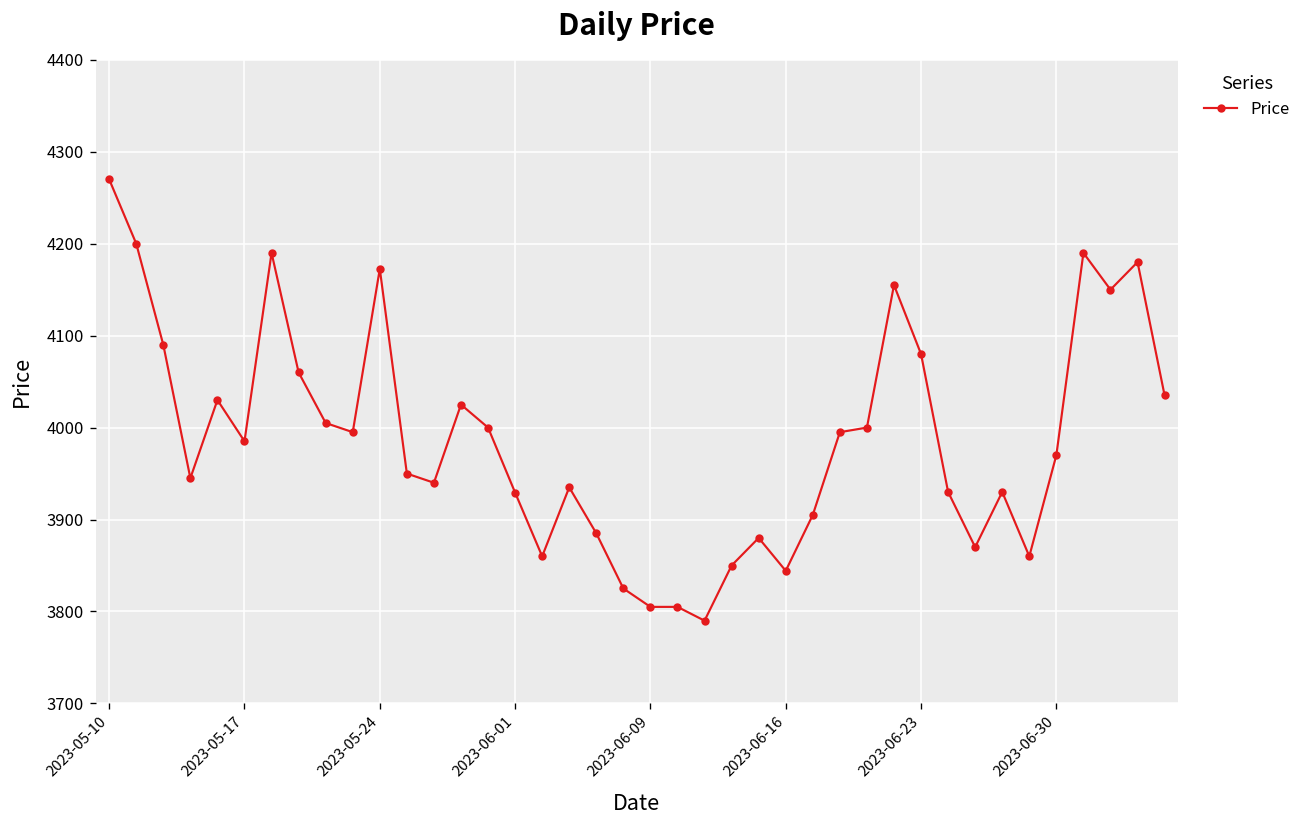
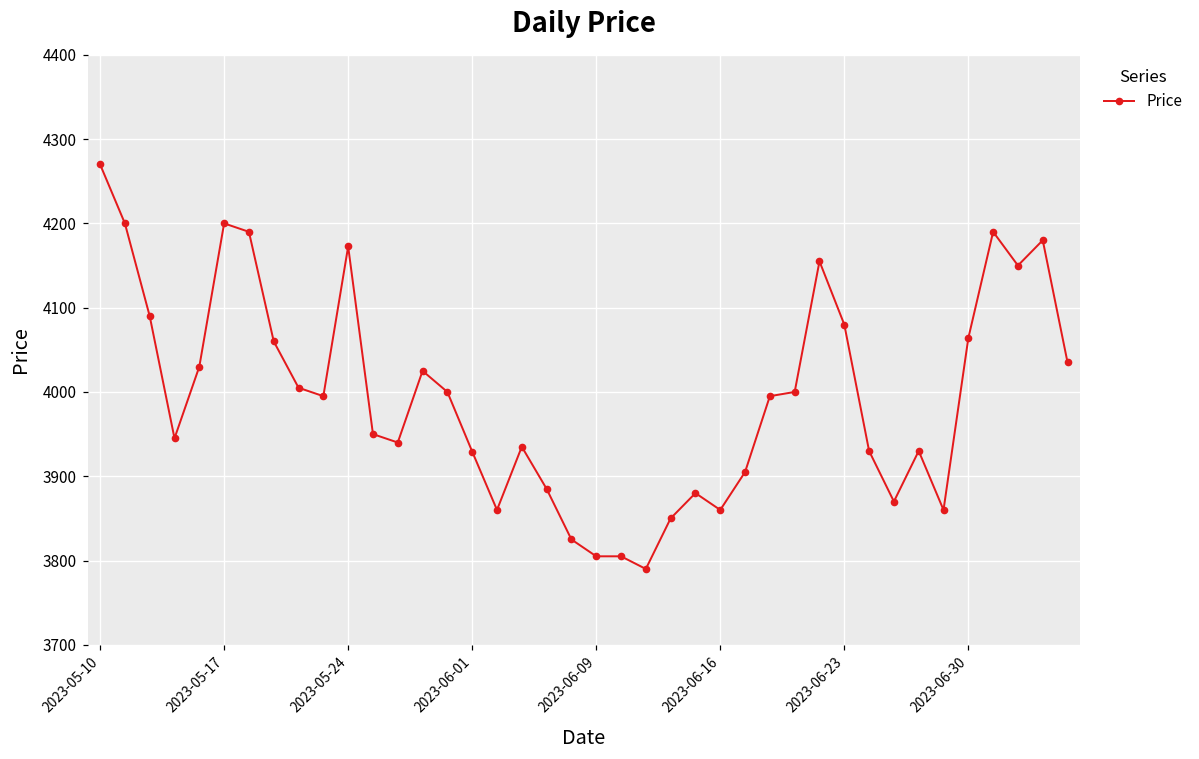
2023-05-17: 3990 -> 4200
2023-06-16: 3840 -> 3860
2023-06-30: 3970 -> 4060
